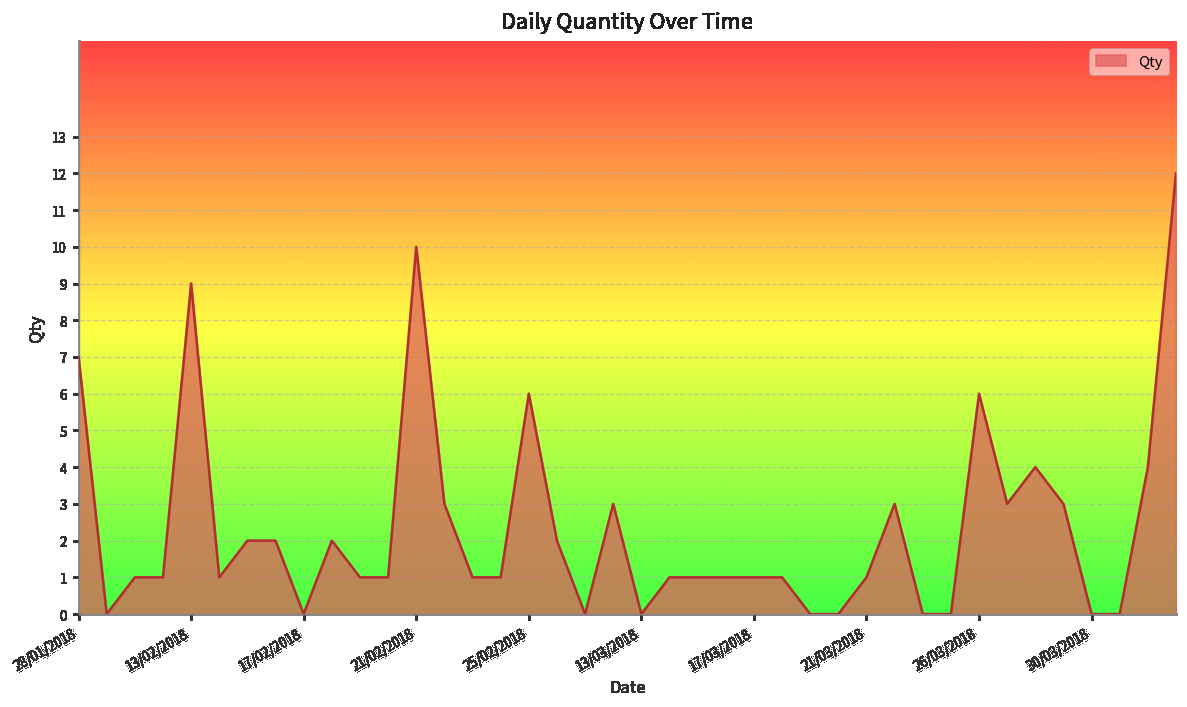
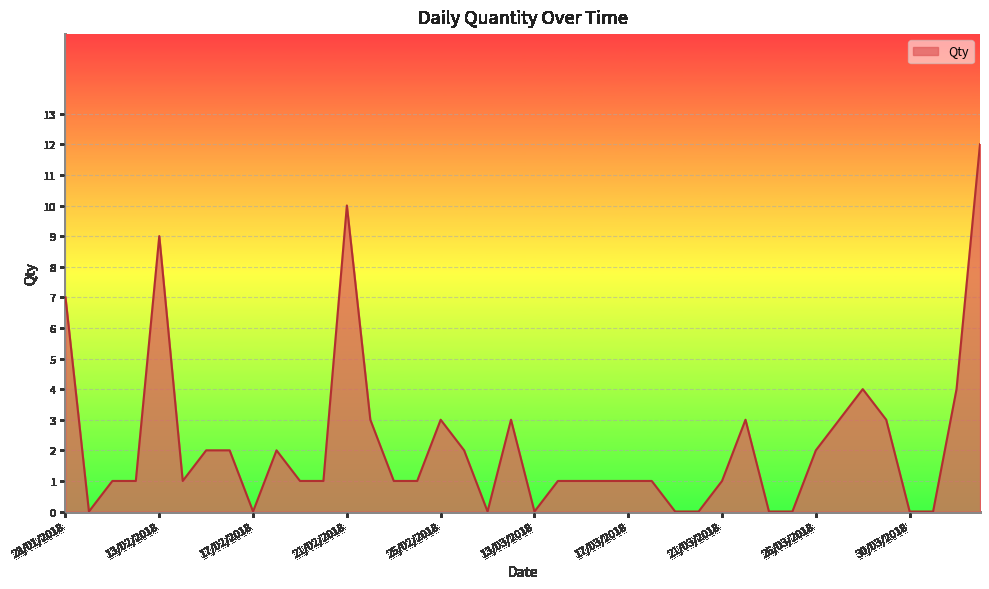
25/02/2018: 6 -> 3
26/03/2018: 6 -> 2
